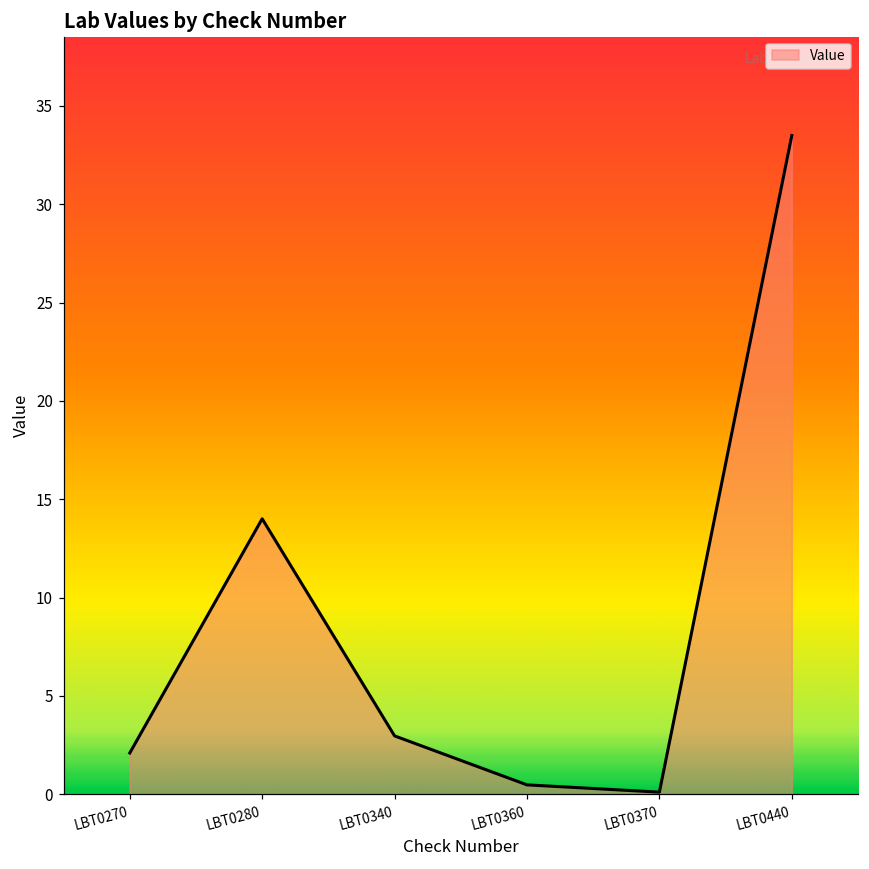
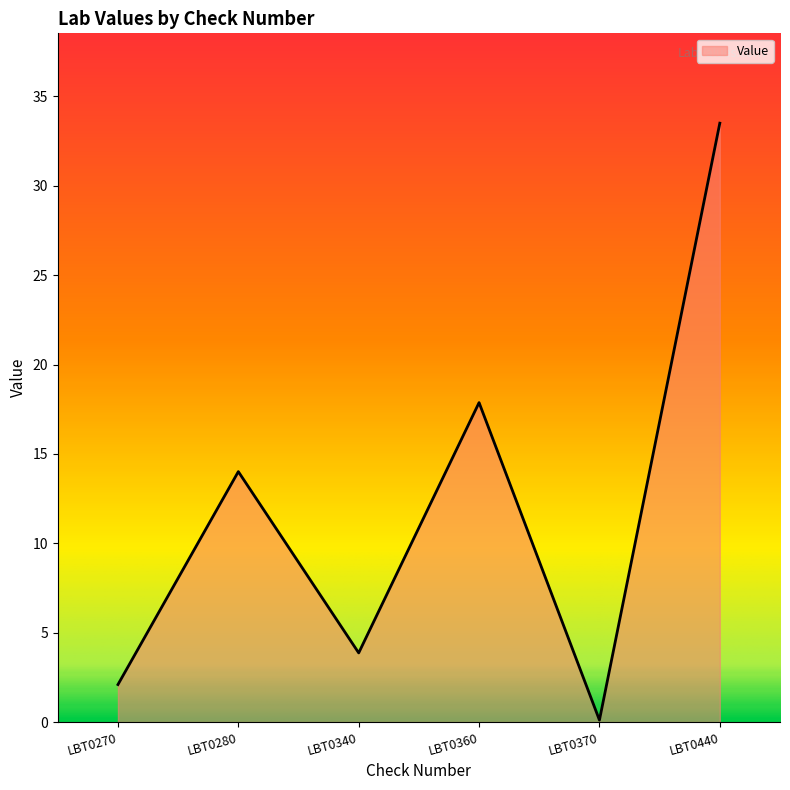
LBT0340: 3.0 -> 3.9
LBT0360: 0.5 -> 17.9
